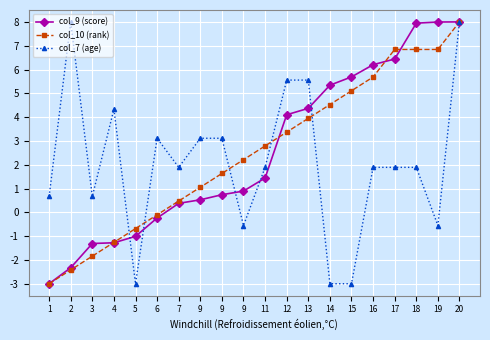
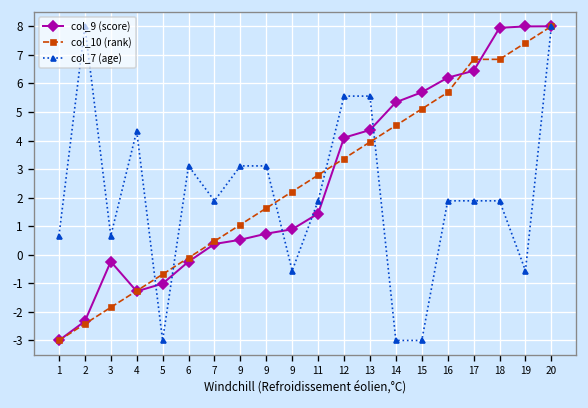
col_9 (score), 3: -1.3 -> -0.2
col_10 (rank), 19: 6.8 -> 7.4
